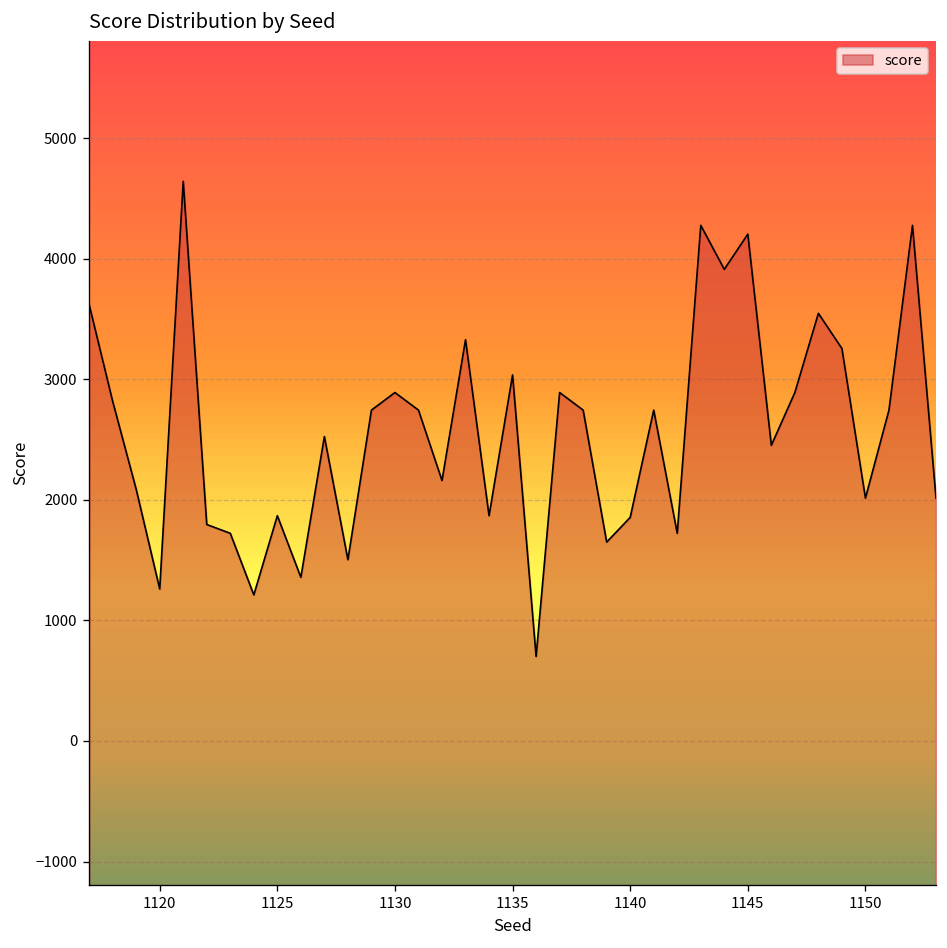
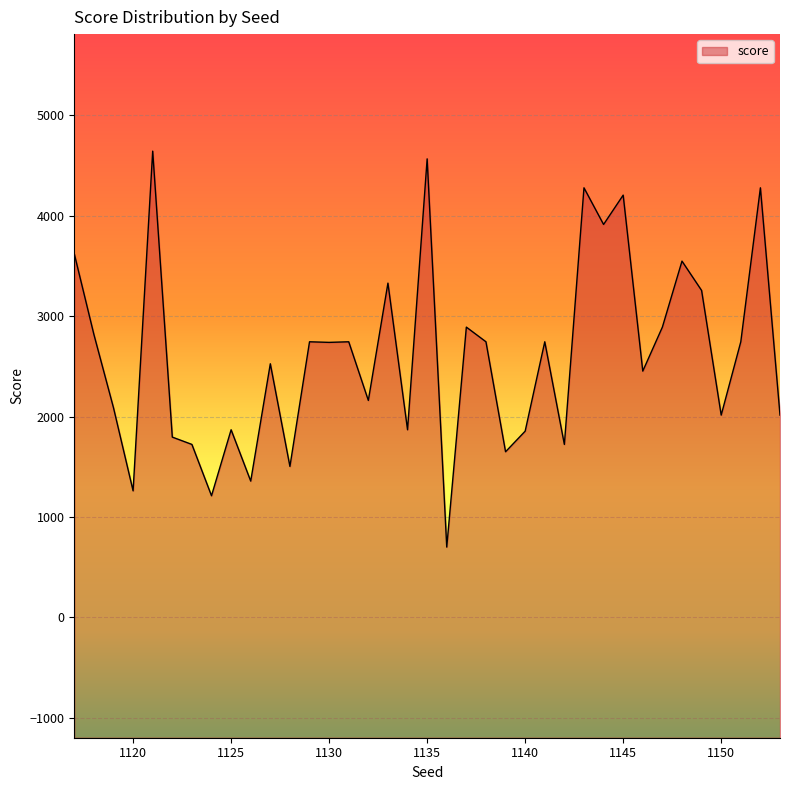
1130: 2890 -> 2740
1135: 3040 -> 4570
